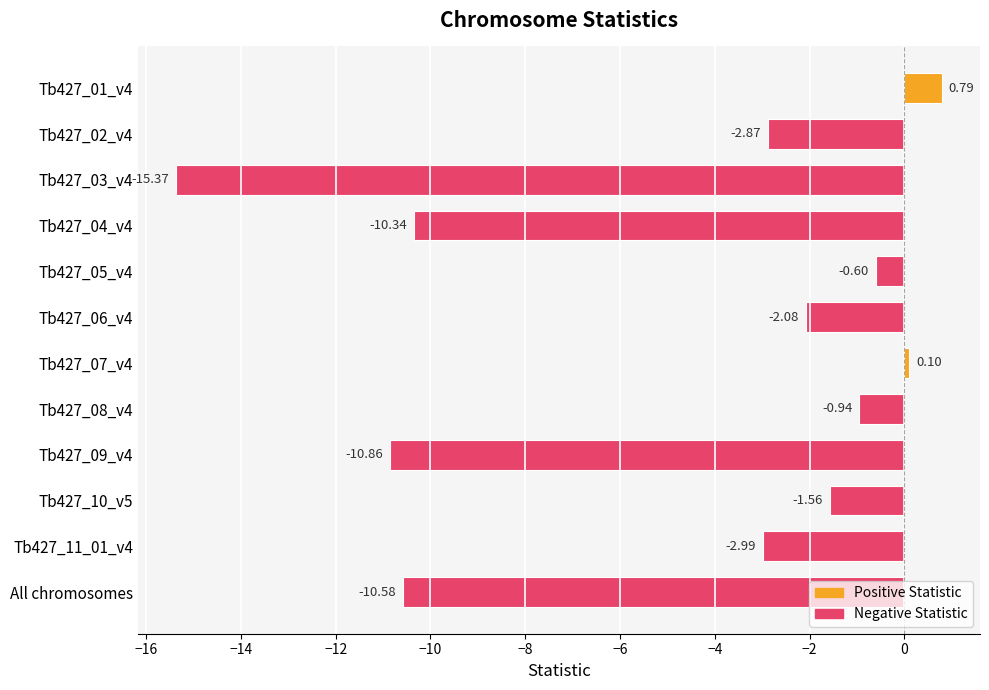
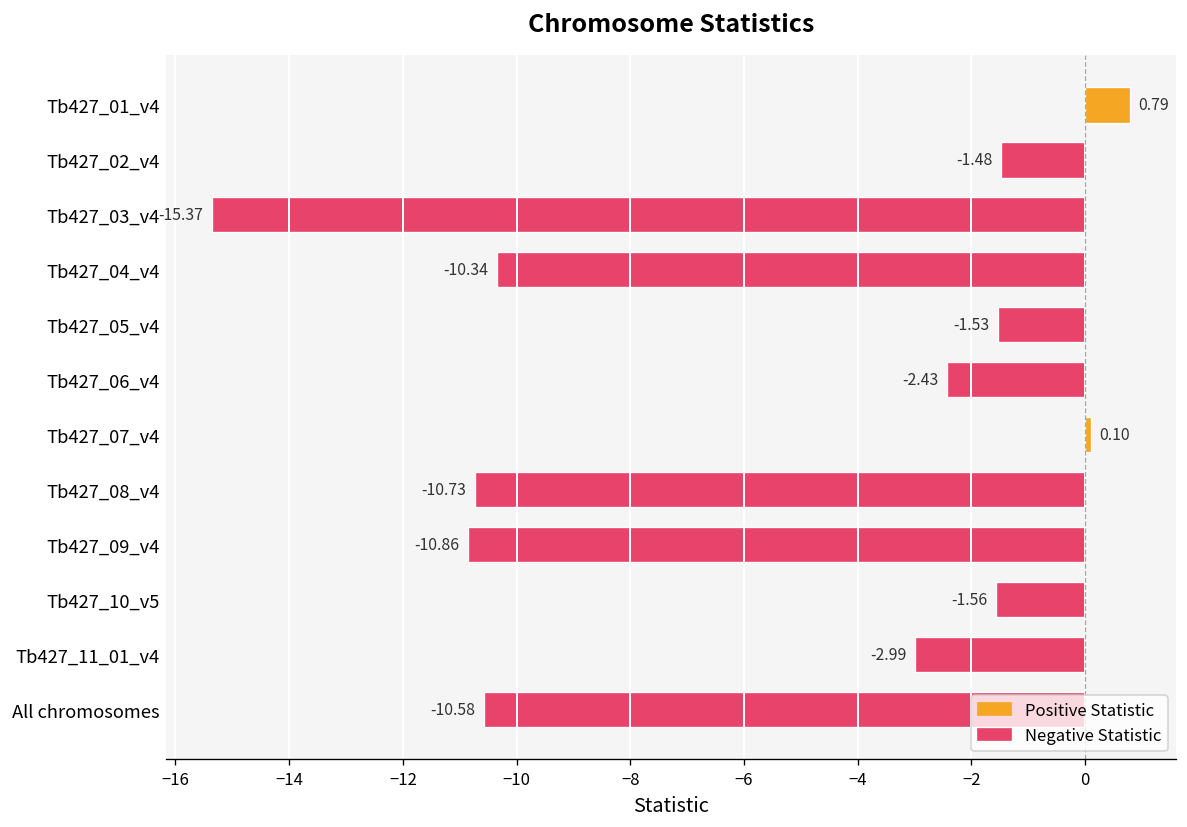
Tb427_02_v4: -2.87 -> -1.48
Tb427_05_v4: -0.60 -> -1.53
Tb427_06_v4: -2.08 -> -2.43
Tb427_08_v4: -0.94 -> -10.73
